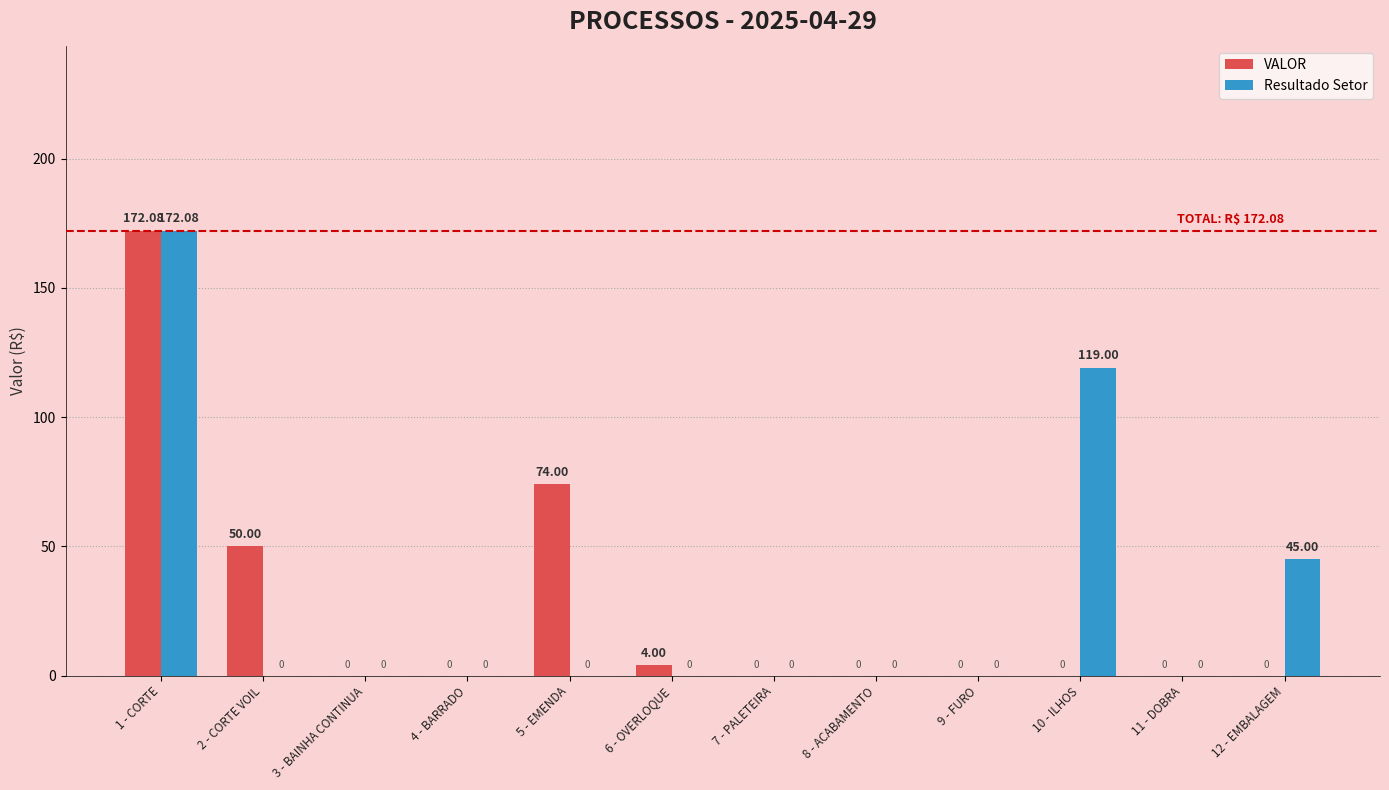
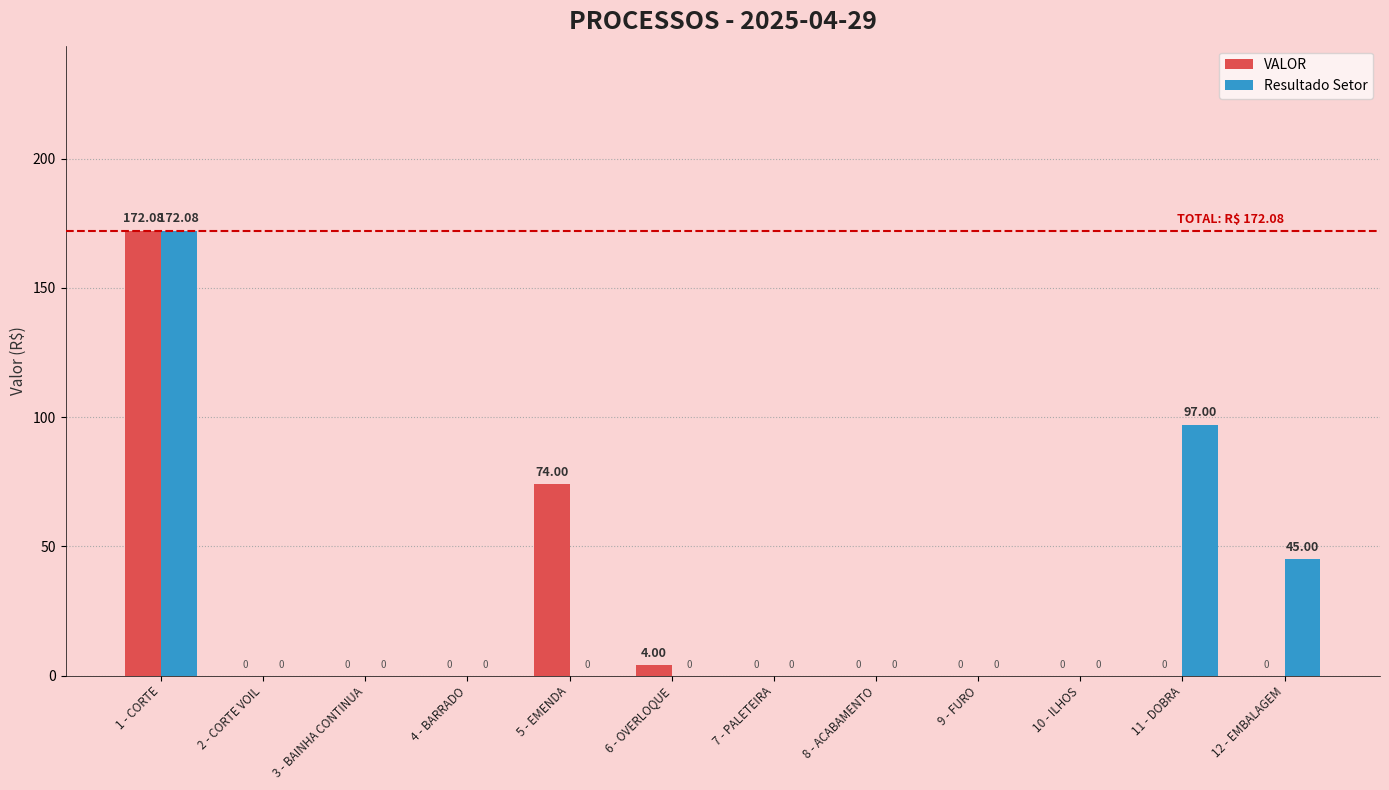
VALOR, 2 - CORTE VOIL: 50.00 -> 0
Resultado Setor, 10 - ILHOS: 119.00 -> 0
Resultado Setor, 11 - DOBRA: 0 -> 97.00
